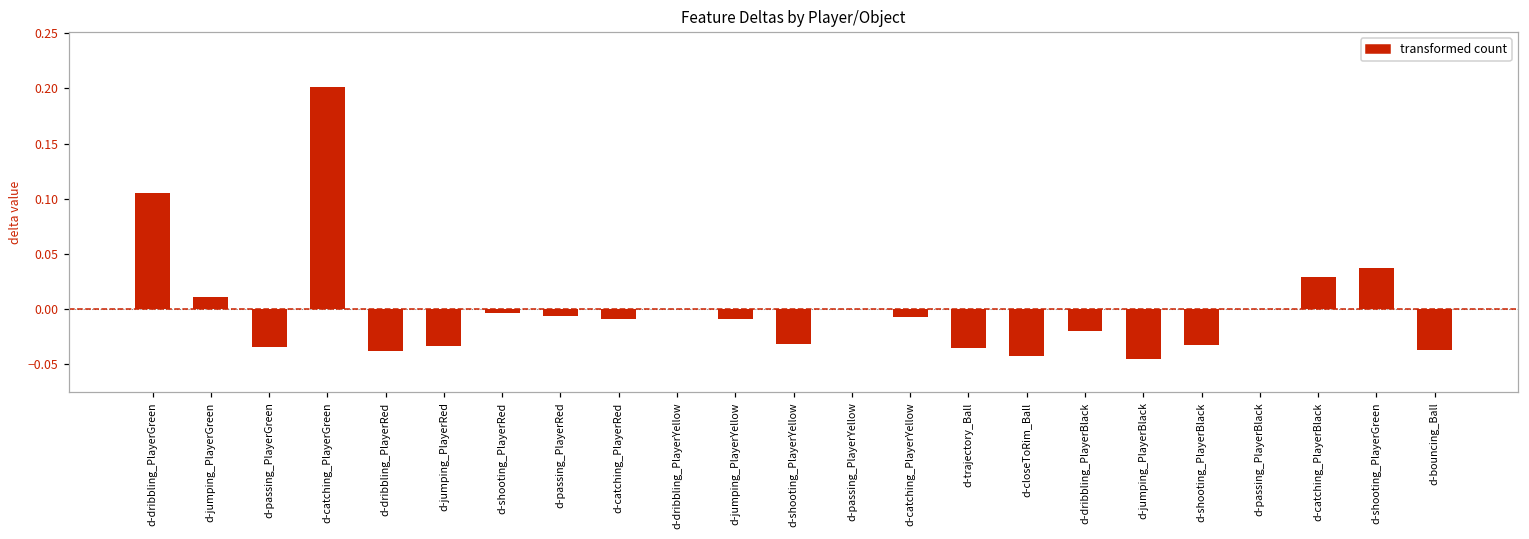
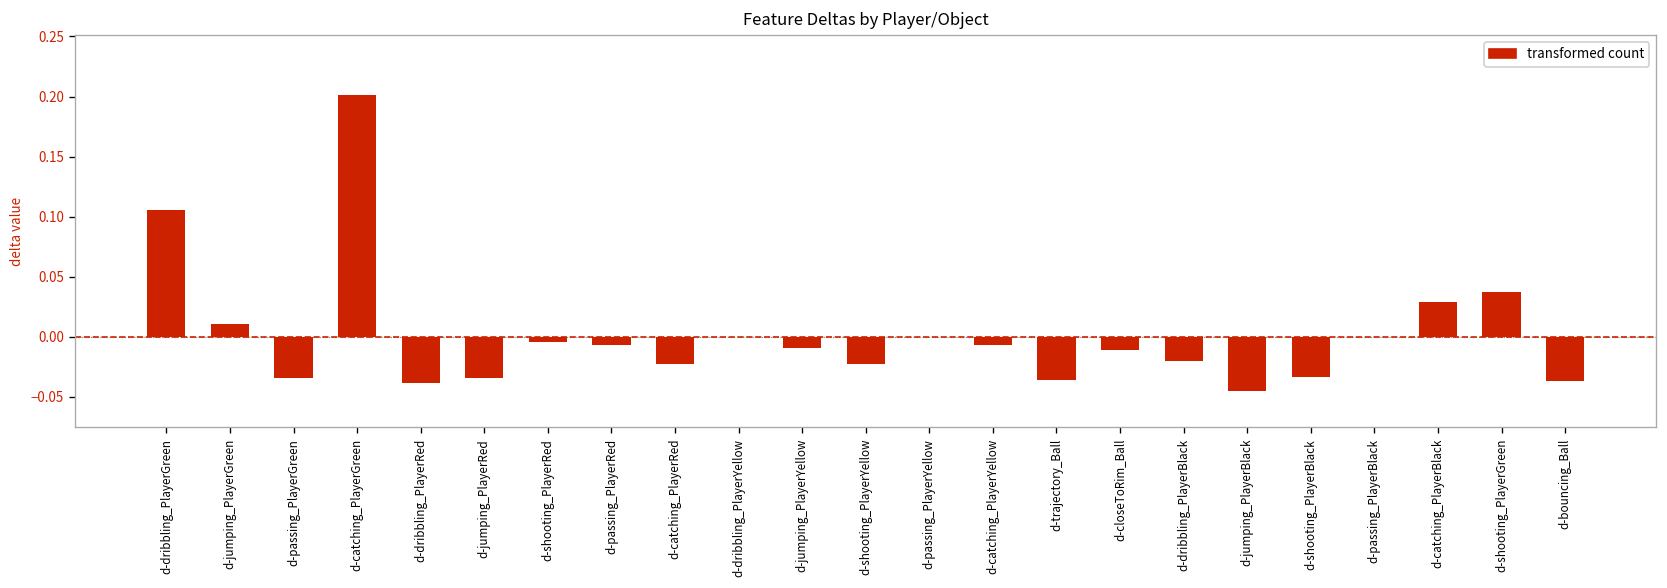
d-catching_PlayerRed: -0.010 -> -0.023
d-shooting_PlayerYellow: -0.032 -> -0.023
d-closeToRim_Ball: -0.043 -> -0.011
